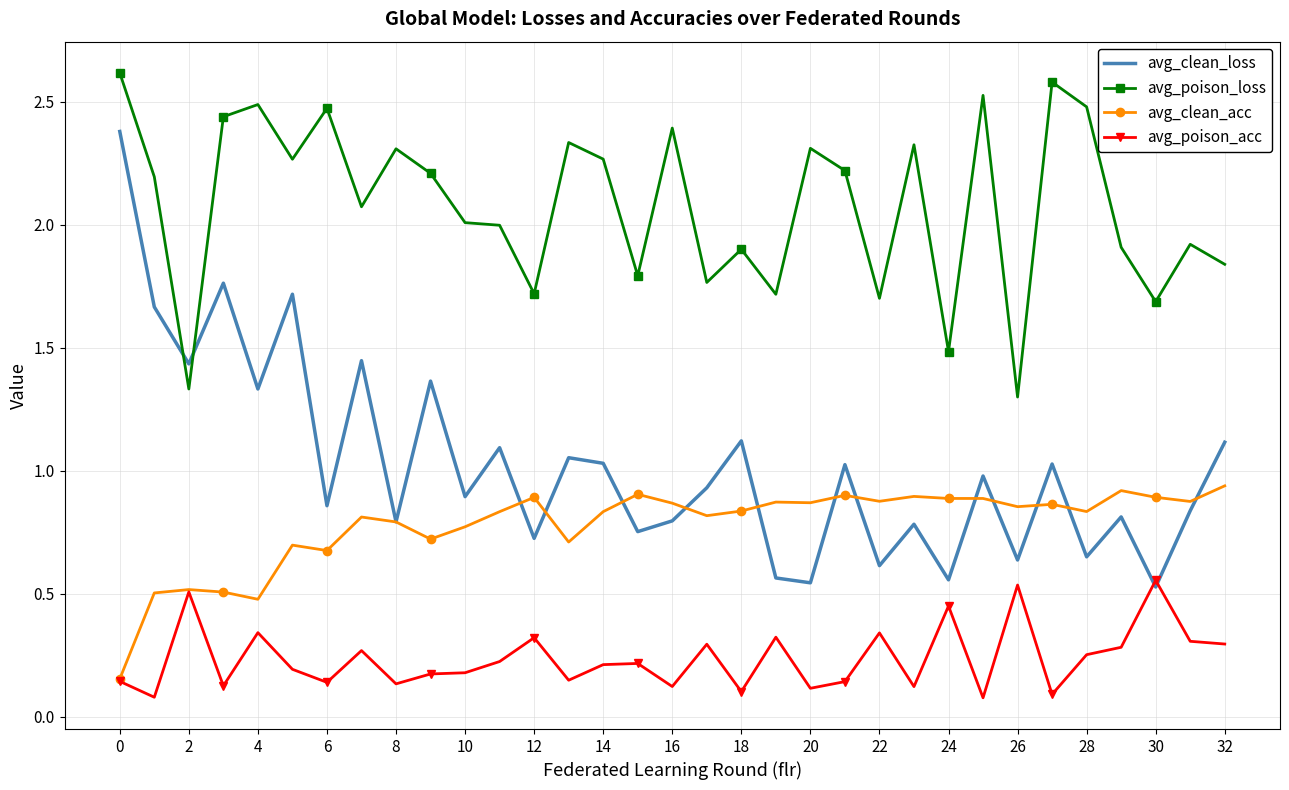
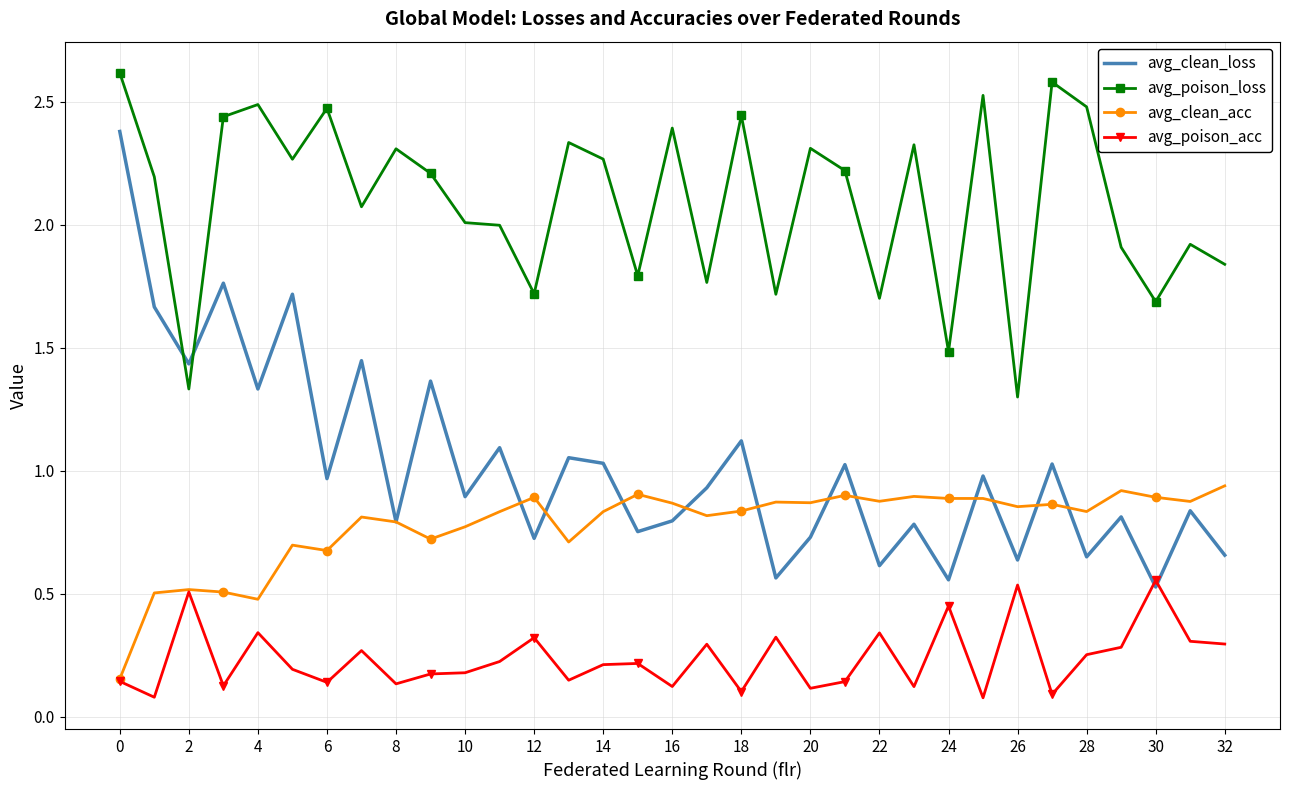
avg_clean_loss, 6: 0.86 -> 0.97
avg_poison_loss, 18: 1.90 -> 2.44
avg_clean_loss, 20: 0.54 -> 0.73
avg_clean_loss, 32: 1.12 -> 0.66
